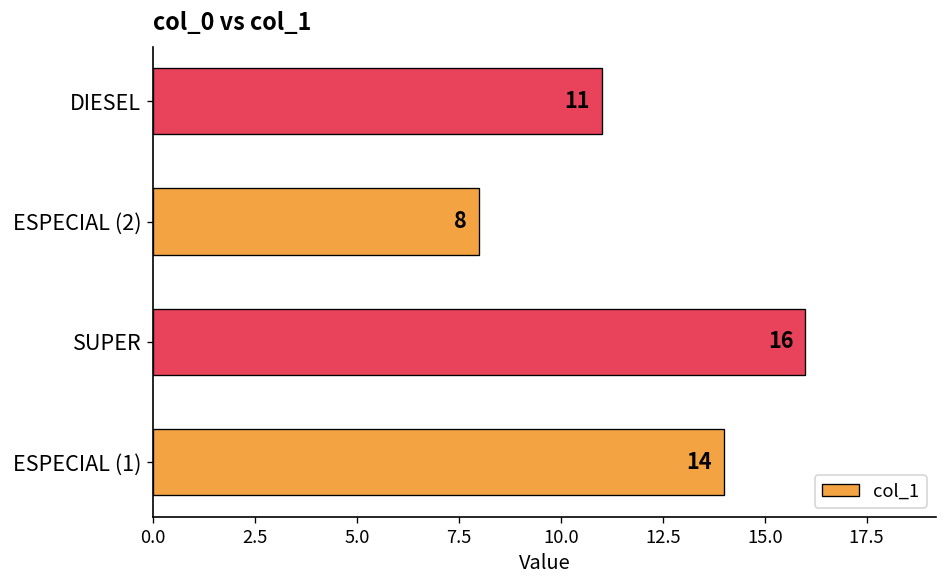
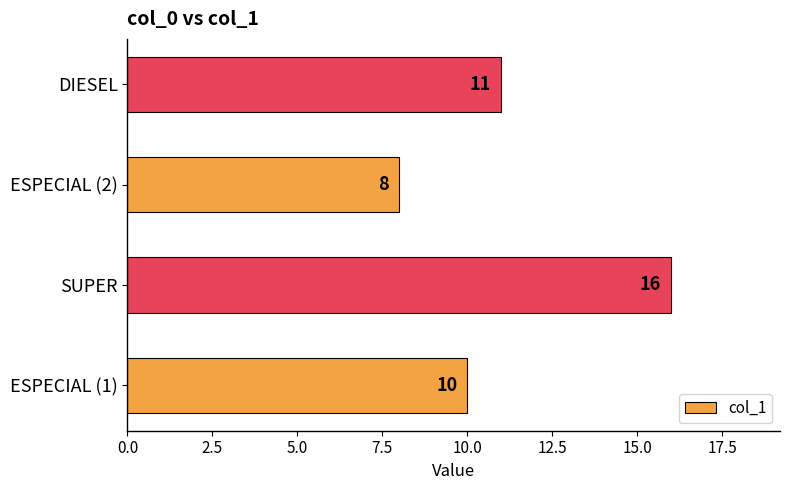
ESPECIAL (1): 14 -> 10
